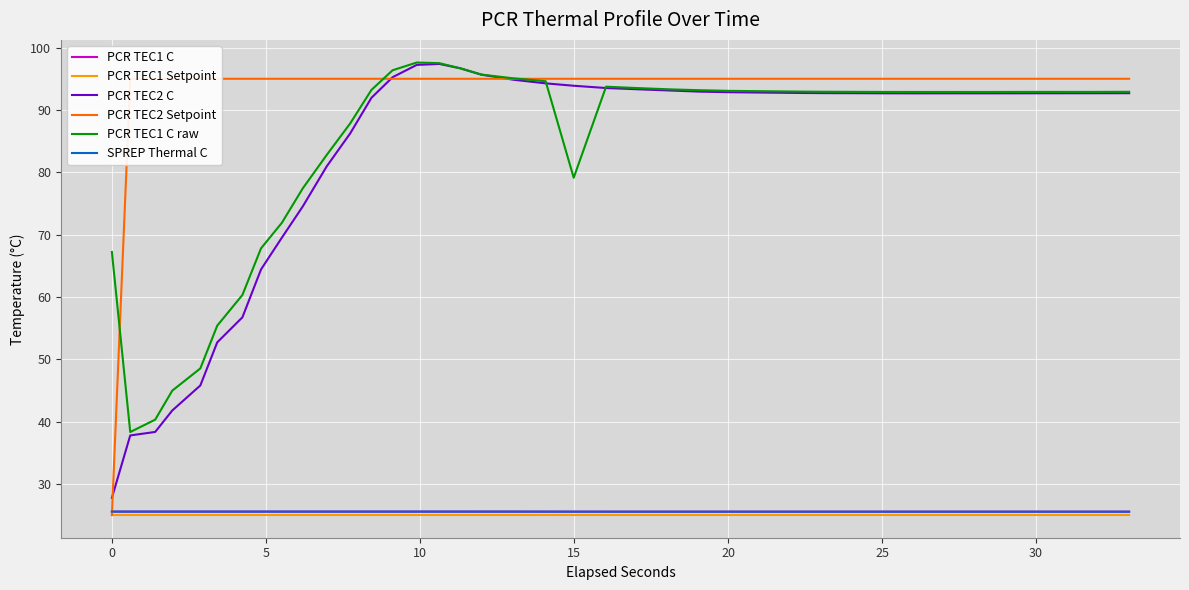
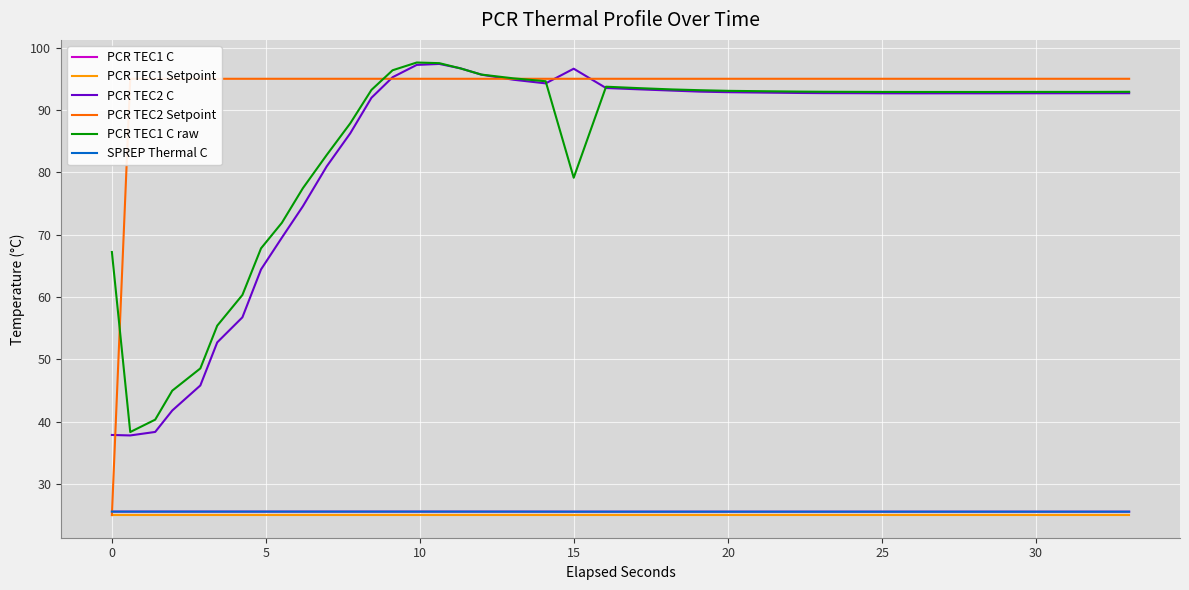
PCR TEC2 C, 0: 28 -> 38
PCR TEC2 C, 15: 94 -> 97
